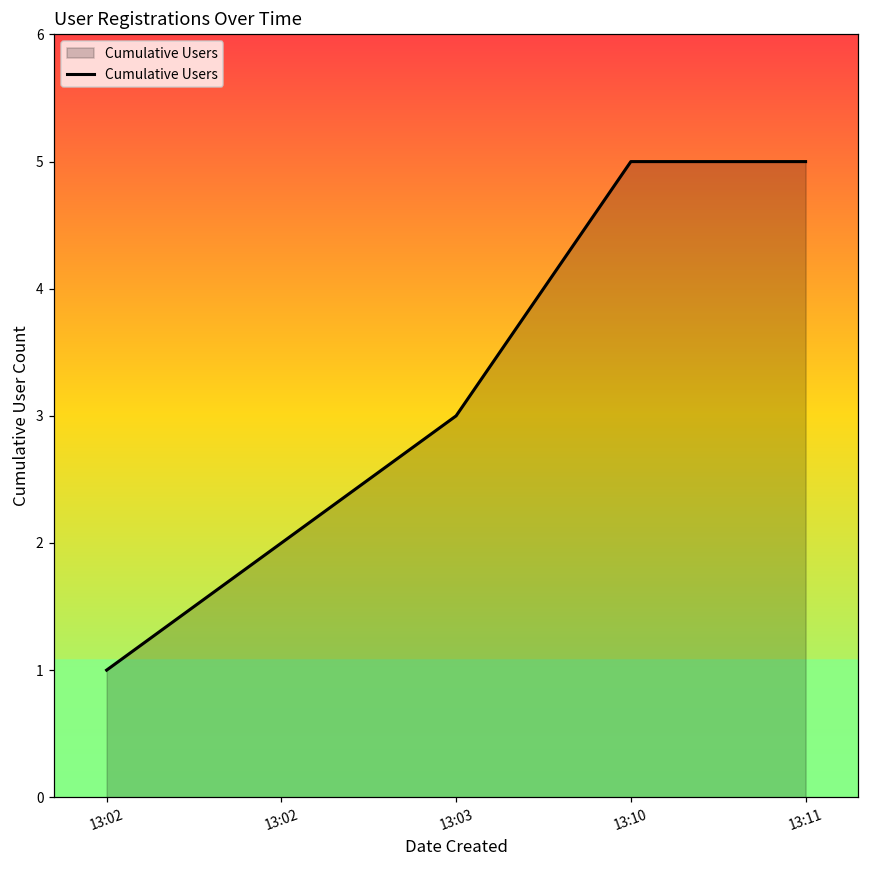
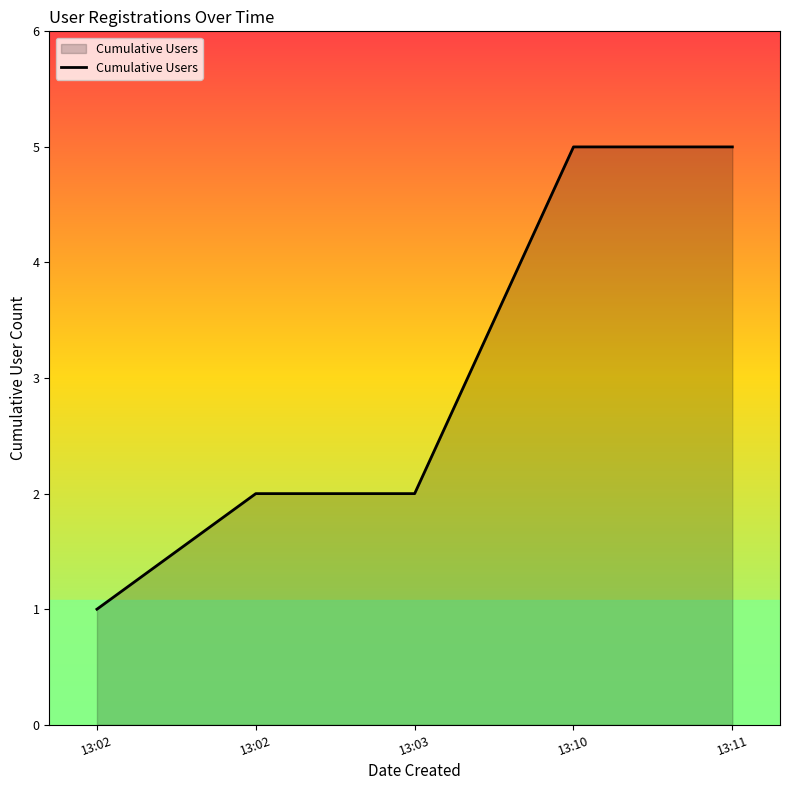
13:03: 3 -> 2
